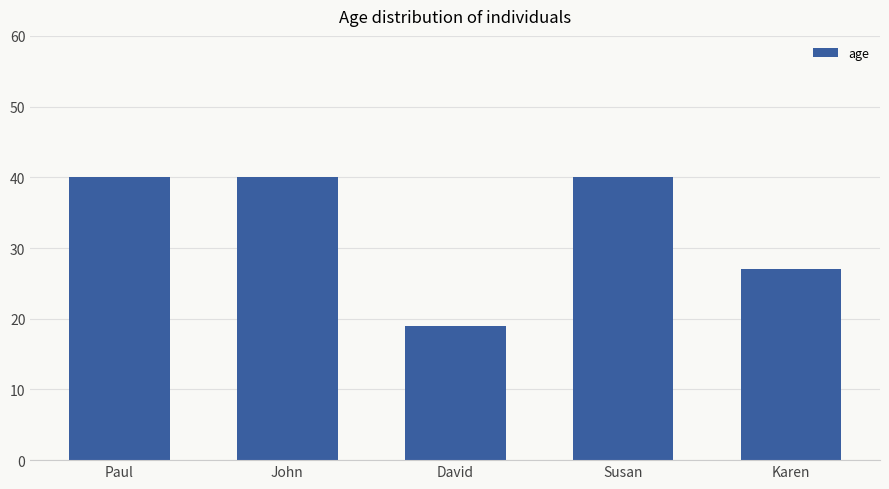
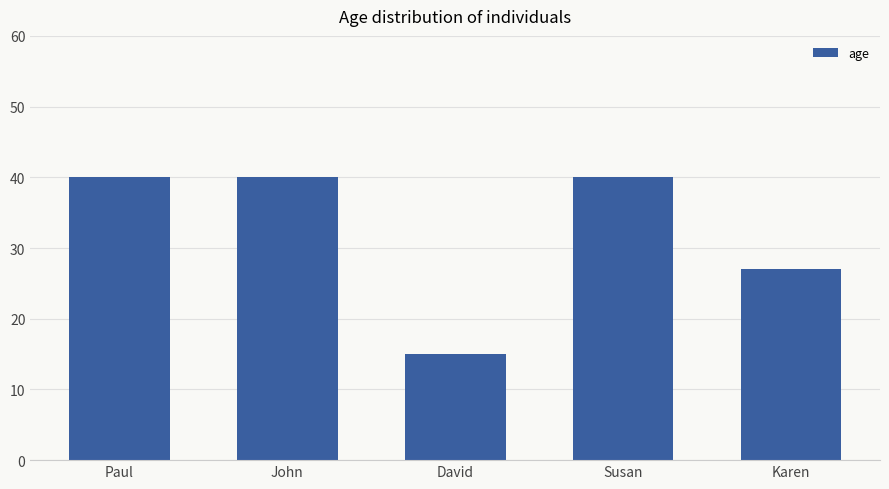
David: 19 -> 15
